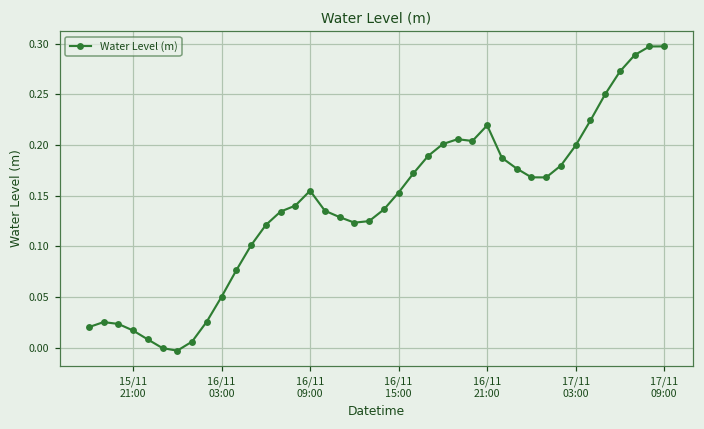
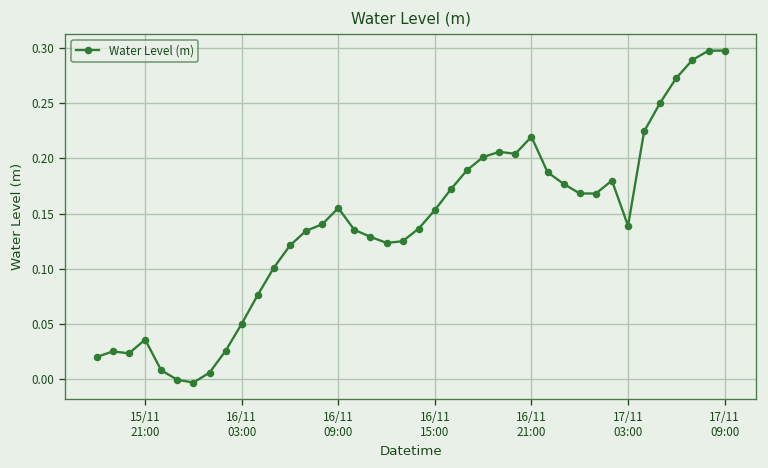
15/11 21:00: 0.02 -> 0.04
17/11 03:00: 0.20 -> 0.14
